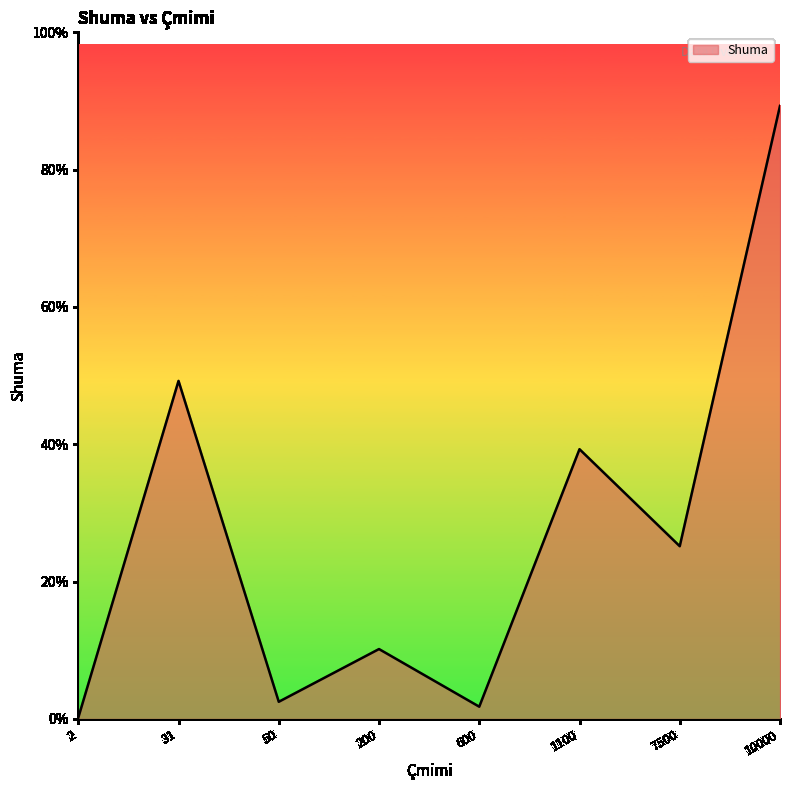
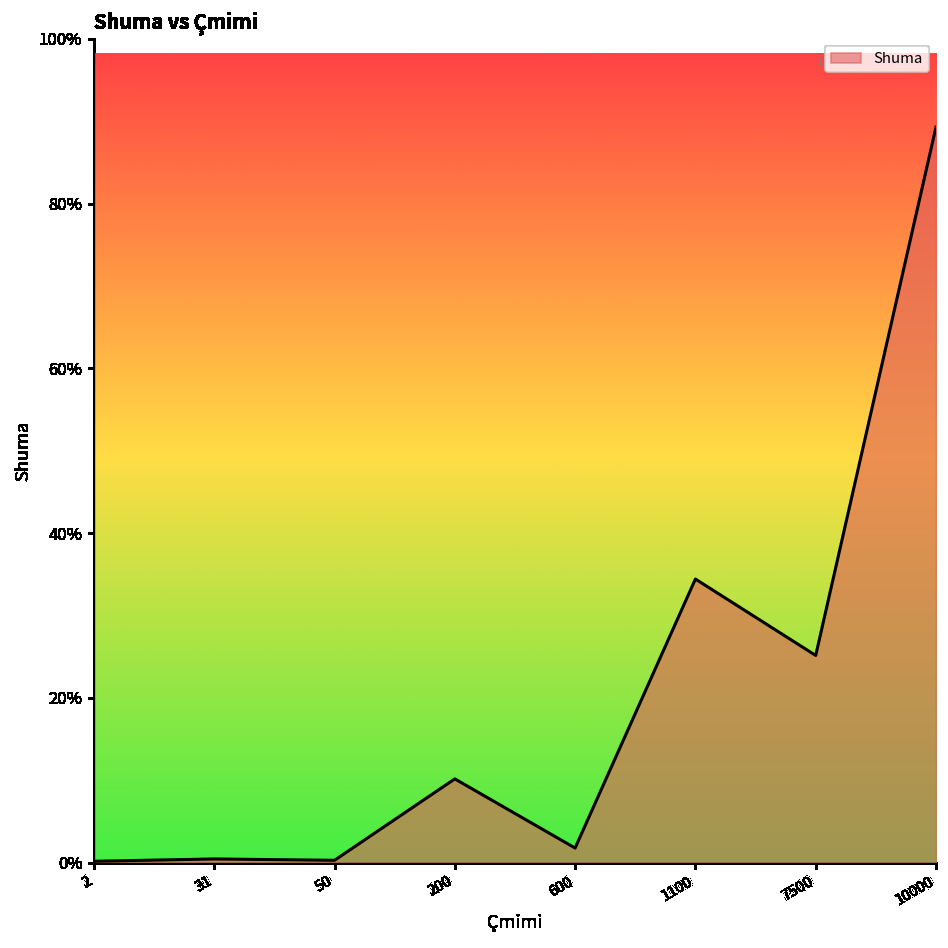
31: 49% -> 0%
50: 3% -> 0%
1100: 39% -> 34%
